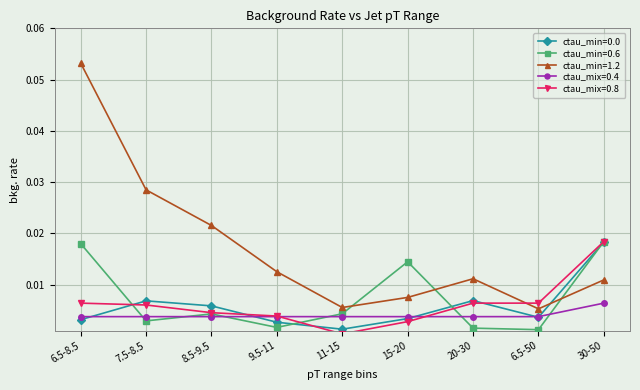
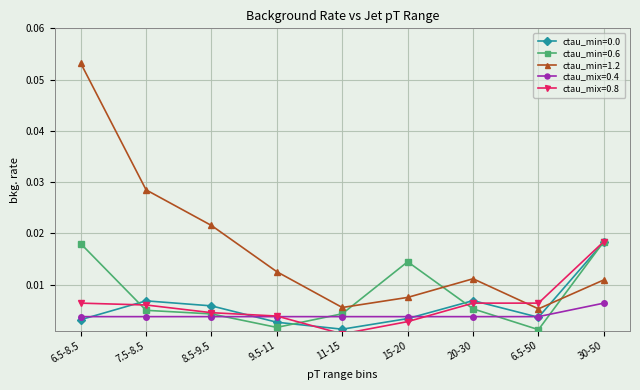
ctau_min=0.6, 7.5-8.5: 0.003 -> 0.005
ctau_min=0.6, 20-30: 0.002 -> 0.005
